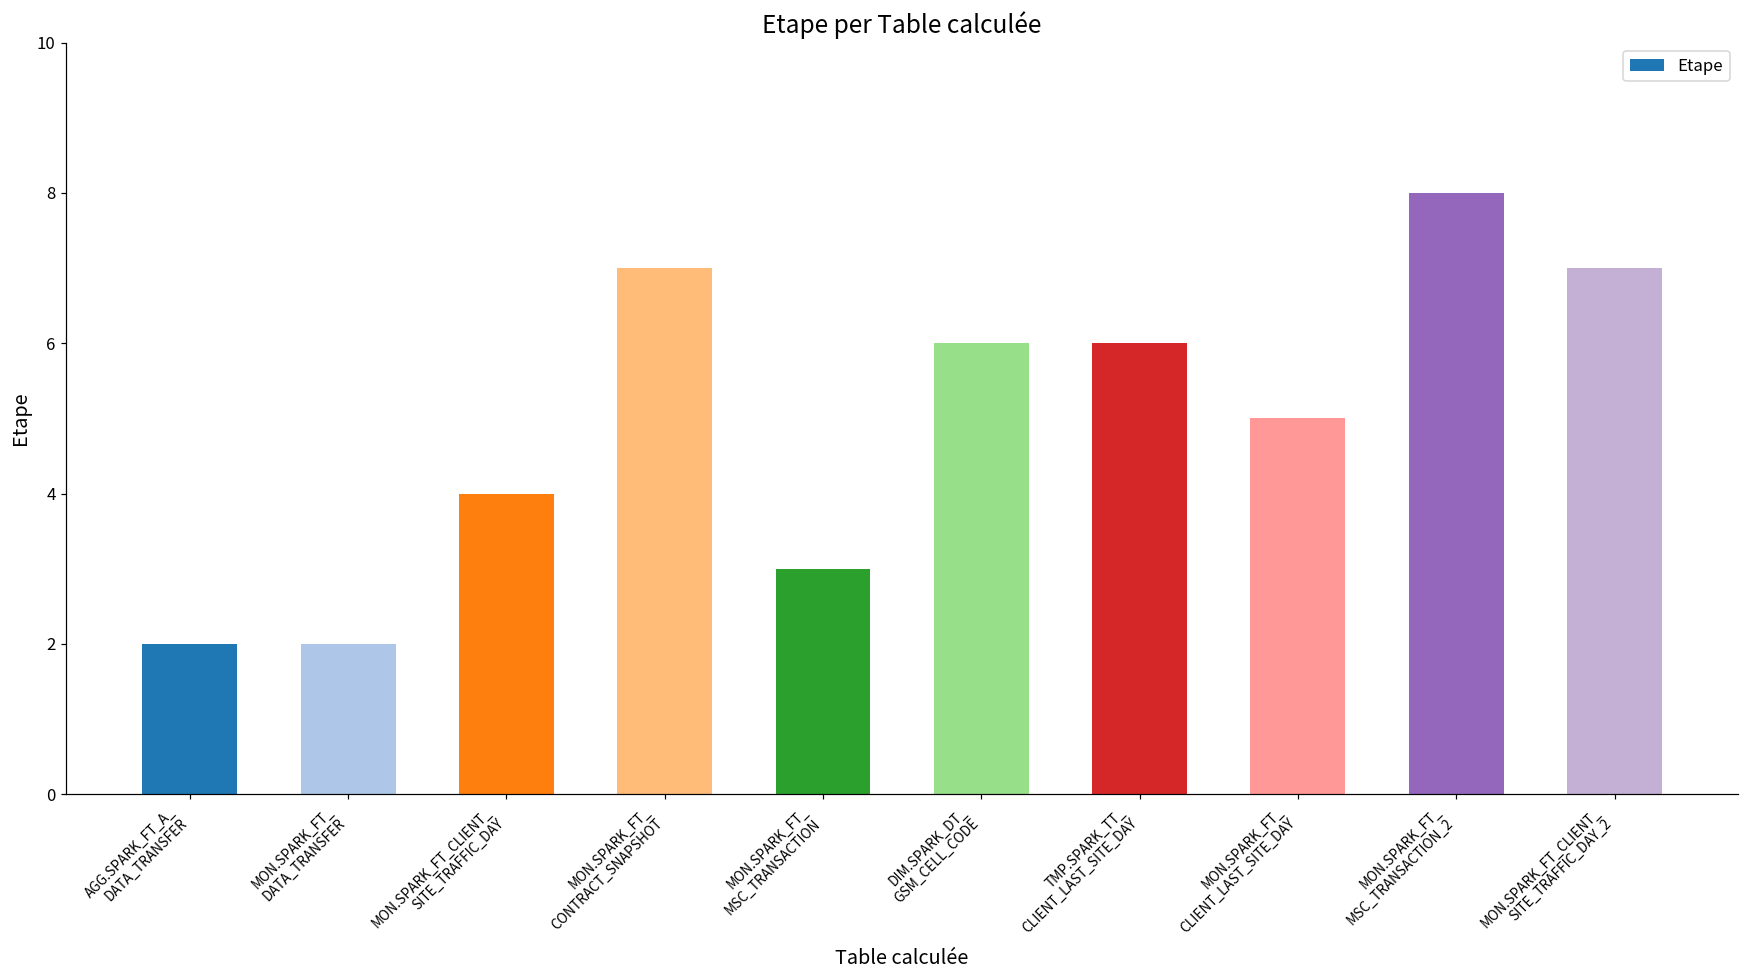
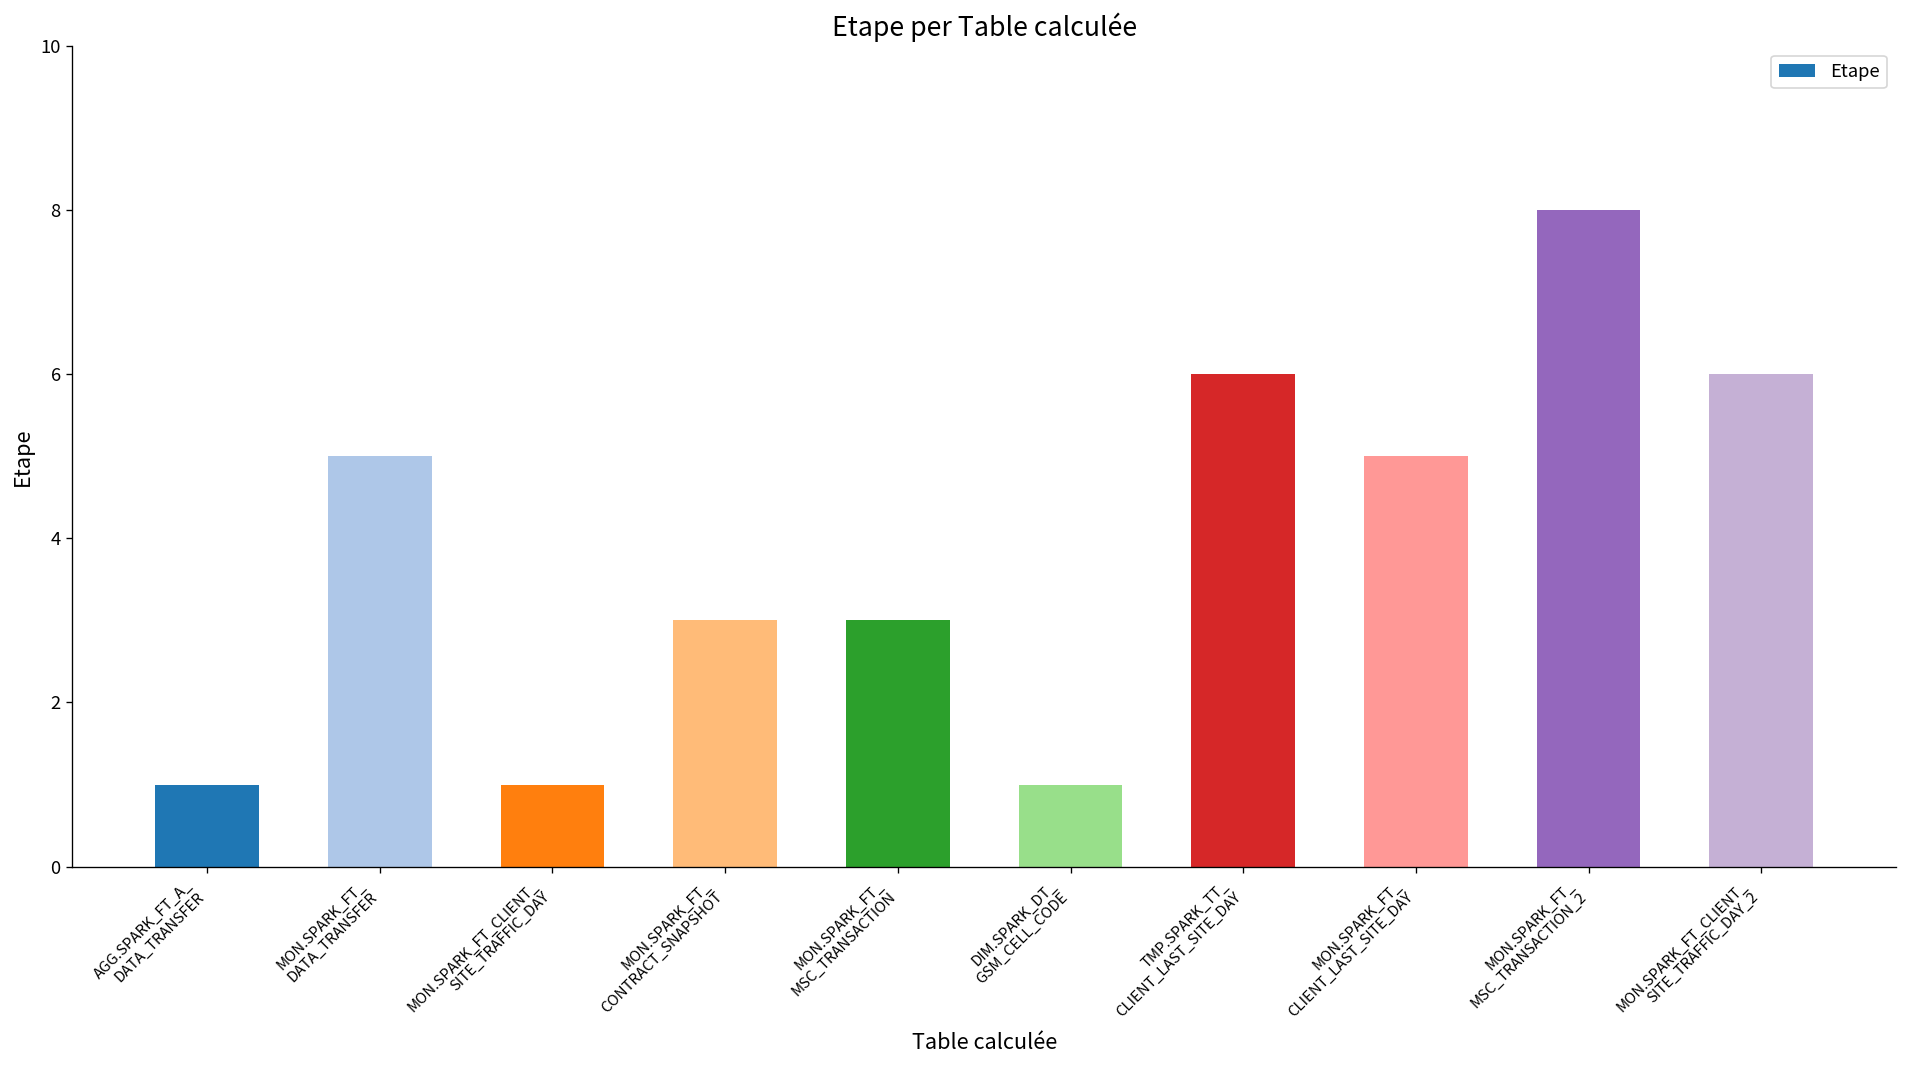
AGG.SPARK_FT_A_ DATA_TRANSFER: 2 -> 1
MON.SPARK_FT_ DATA_TRANSFER: 2 -> 5
MON.SPARK_FT_CLIENT_ SITE_TRAFFIC_DAY: 4 -> 1
MON.SPARK_FT_ CONTRACT_SNAPSHOT: 7 -> 3
DIM.SPARK_DT_ GSM_CELL_CODE: 6 -> 1
MON.SPARK_FT_CLIENT_ SITE_TRAFFIC_DAY_2: 7 -> 6
